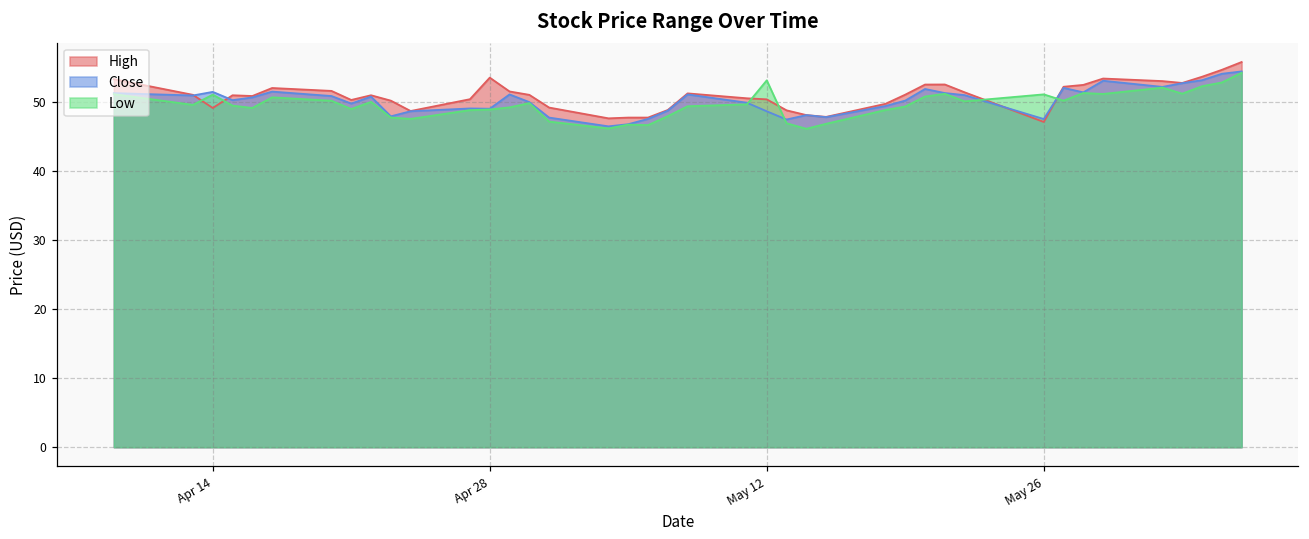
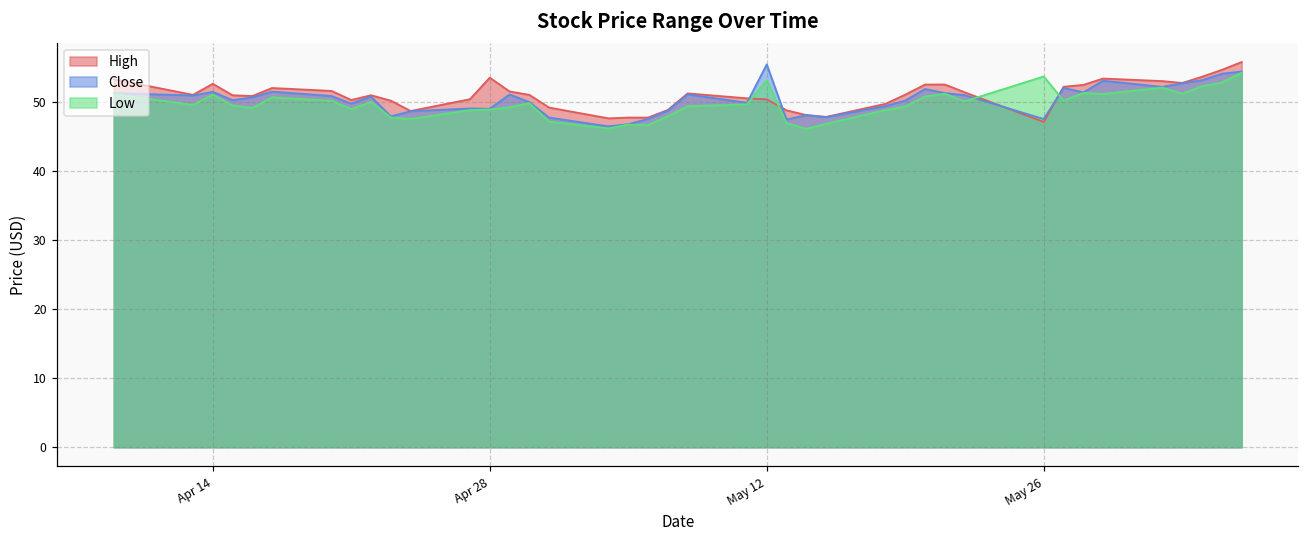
High, Apr 14: 49 -> 53
Close, May 12: 49 -> 55
Low, May 26: 51 -> 54
